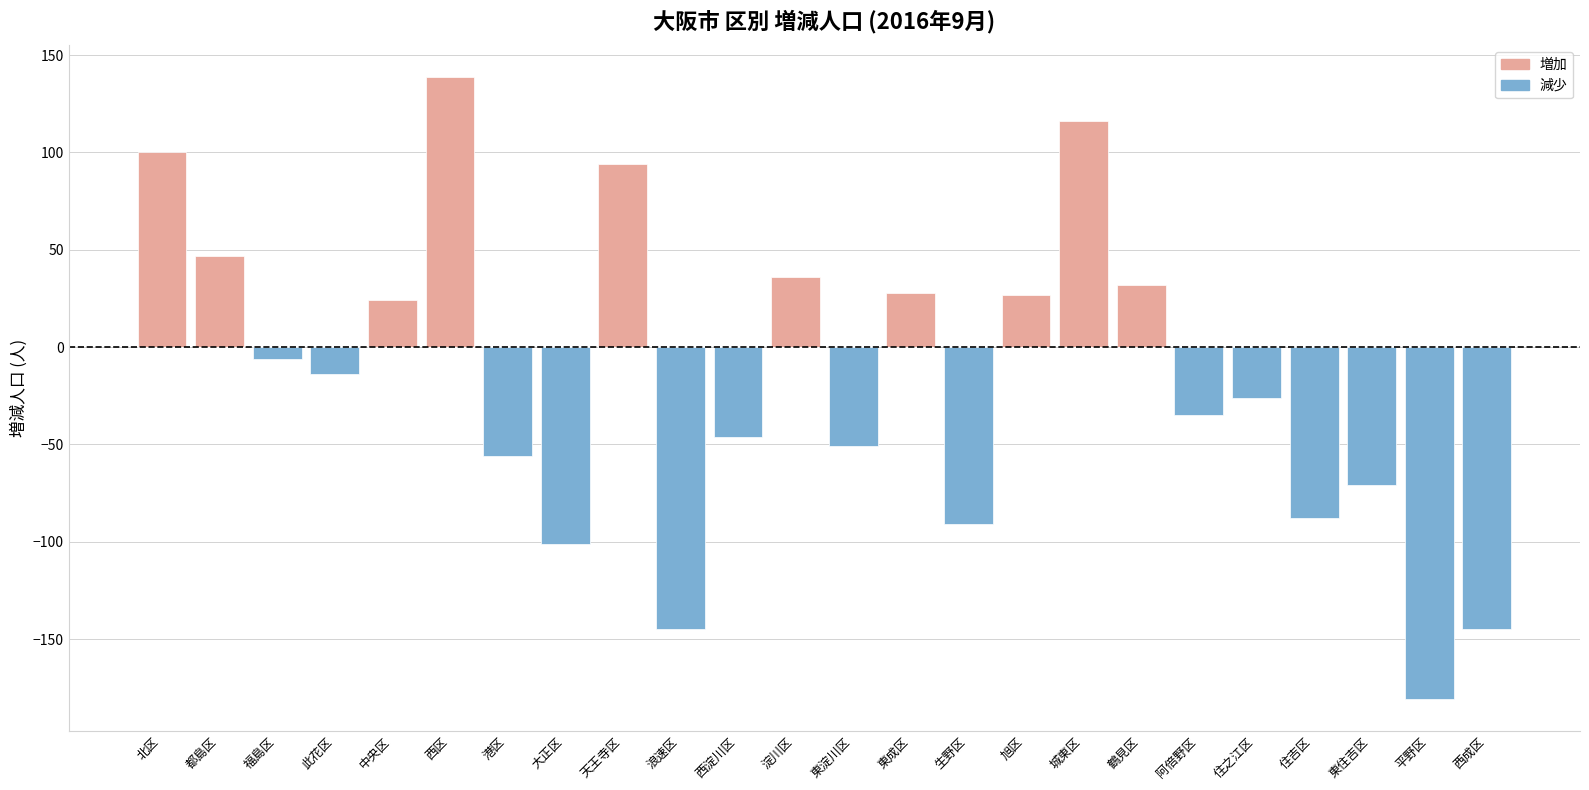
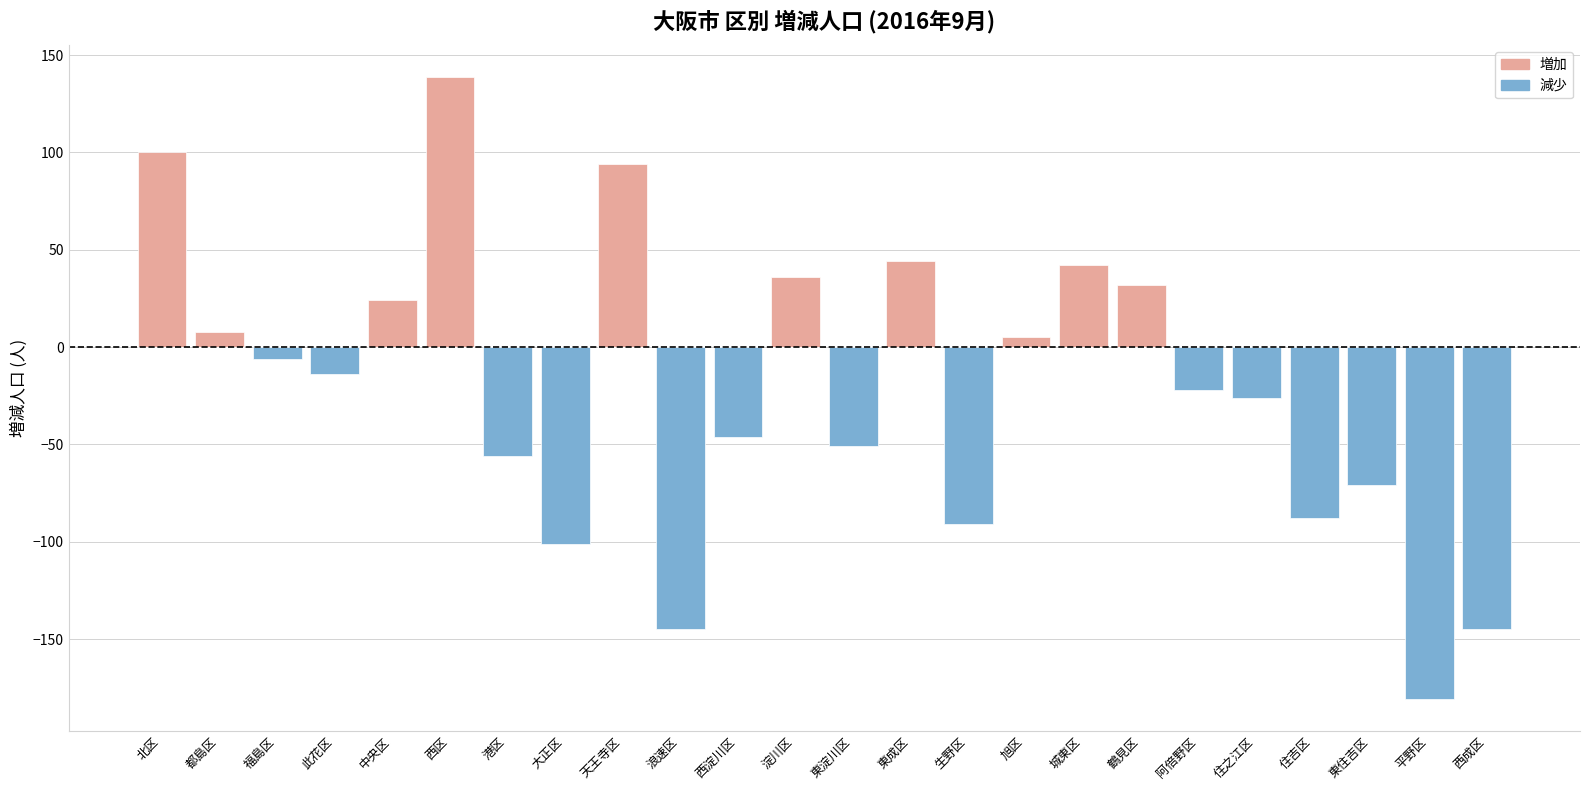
増加, 都島区: 47 -> 8
増加, 東成区: 28 -> 44
増加, 旭区: 27 -> 5
増加, 城東区: 116 -> 42
減少, 阿倍野区: -35 -> -22
